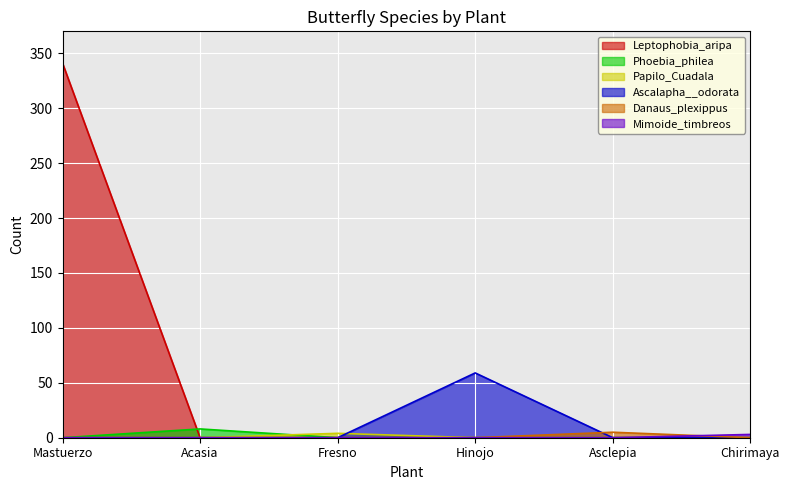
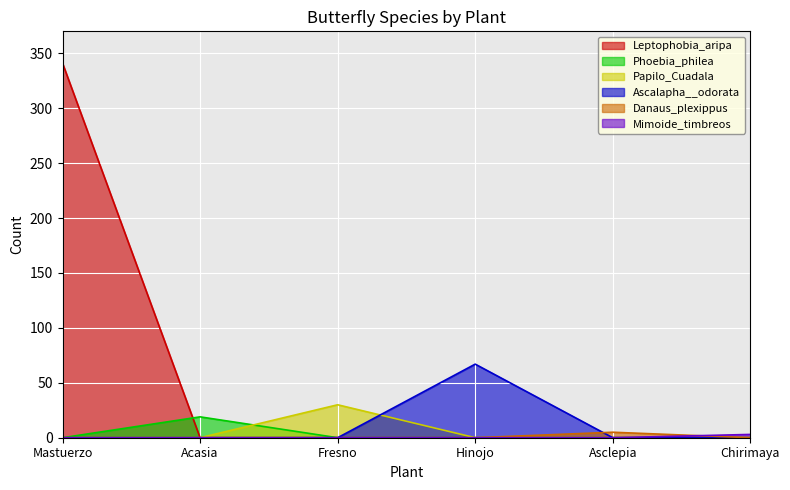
Phoebia_philea, Acasia: 8 -> 19
Papilo_Cuadala, Fresno: 4 -> 30
Ascalapha__odorata, Hinojo: 59 -> 67
